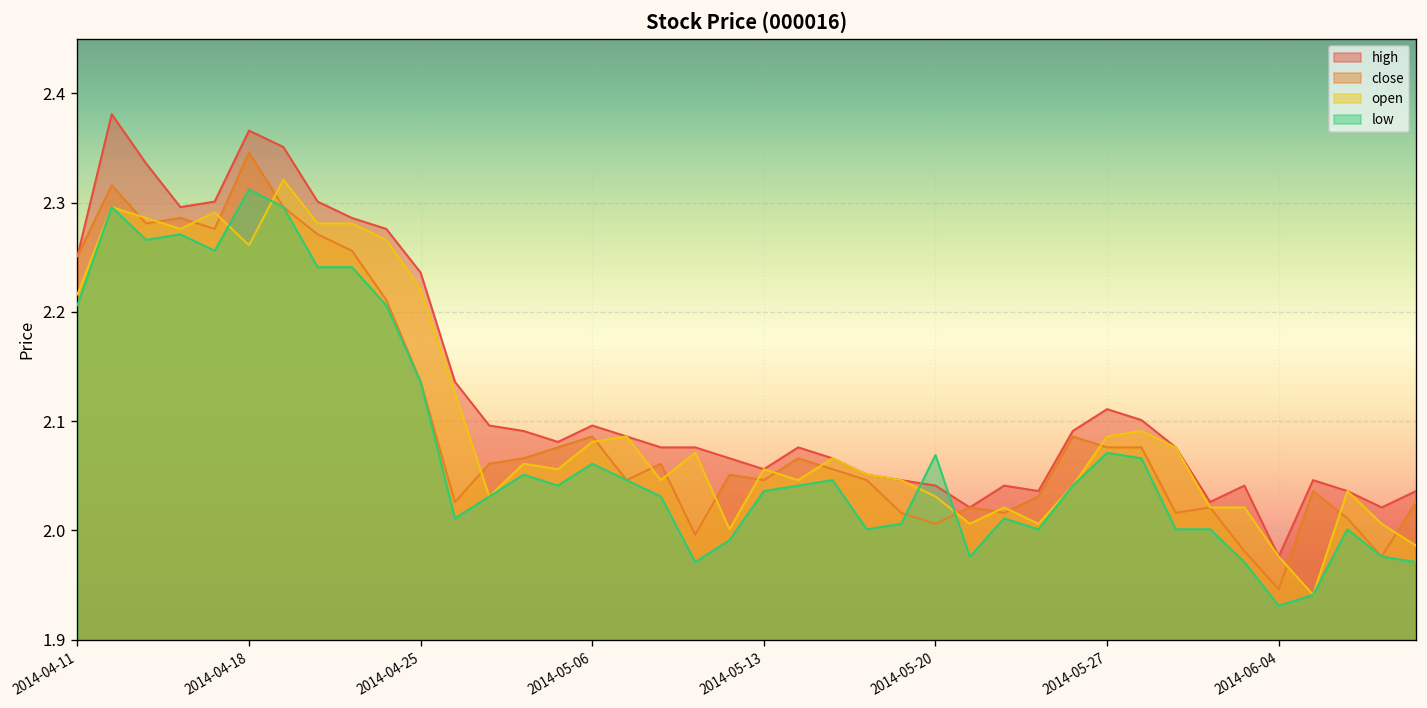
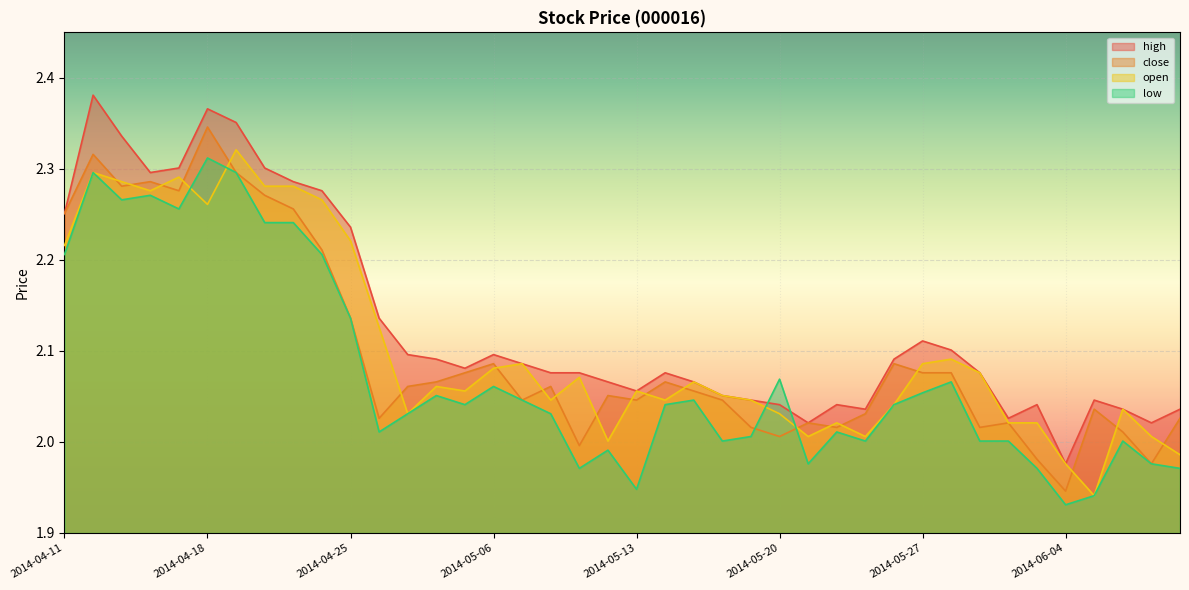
low, 2014-05-13: 2.04 -> 1.95
low, 2014-05-27: 2.07 -> 2.05
